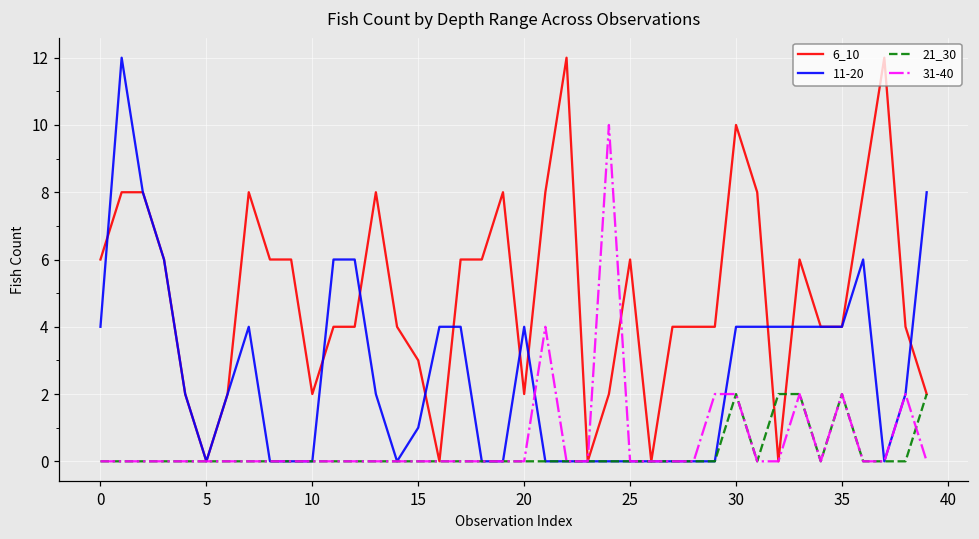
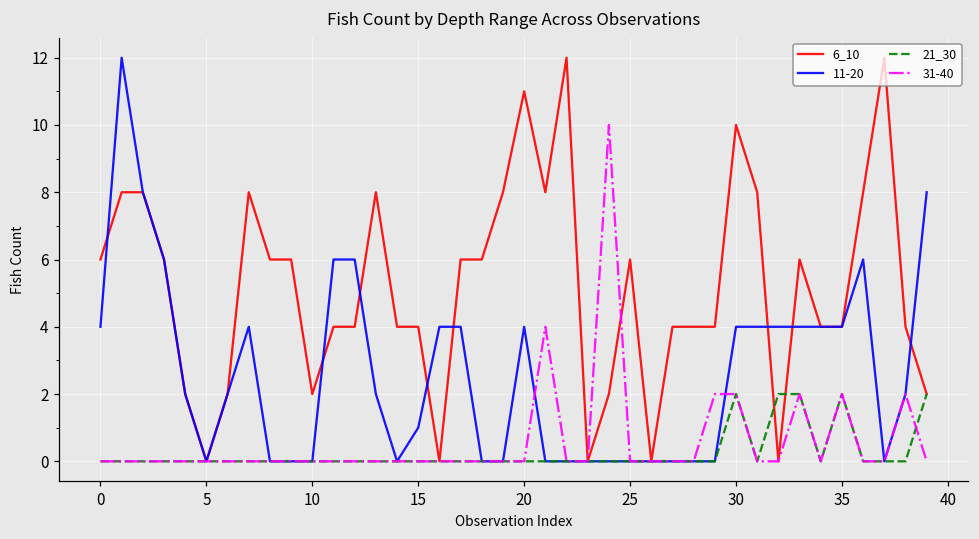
6_10, 15: 3 -> 4
6_10, 20: 2 -> 11
